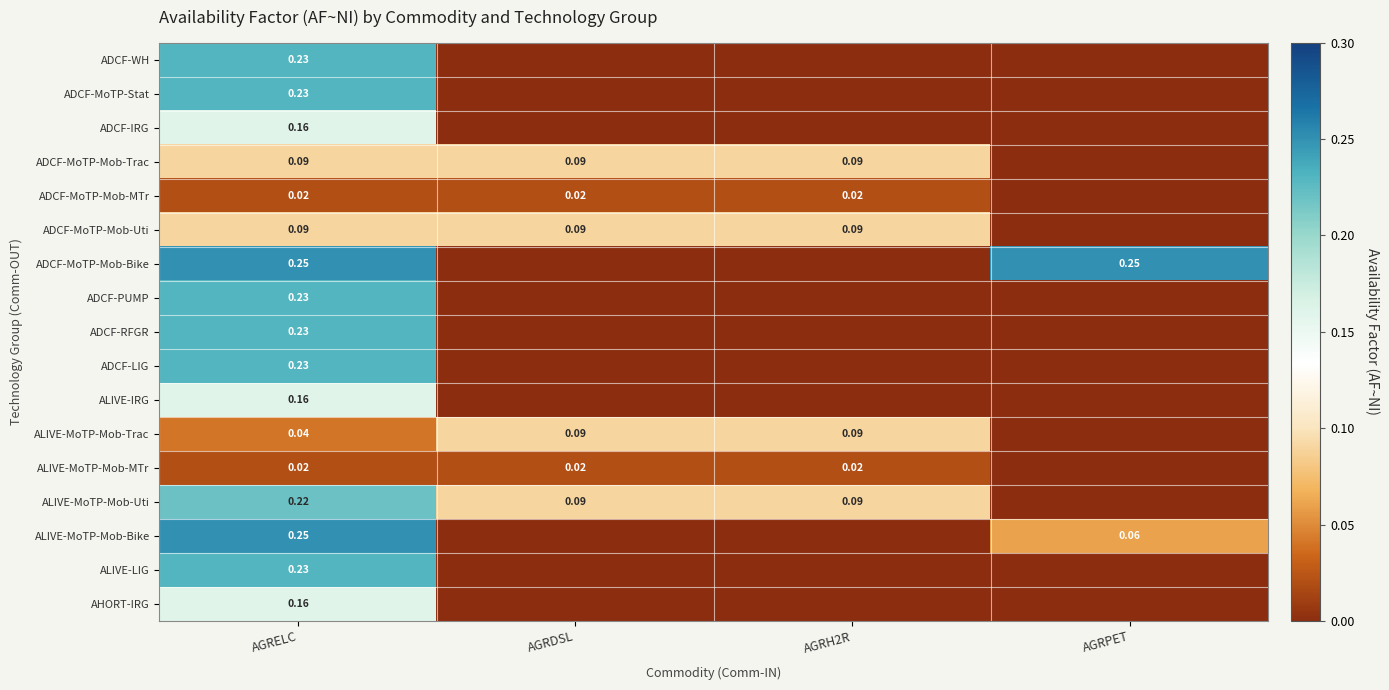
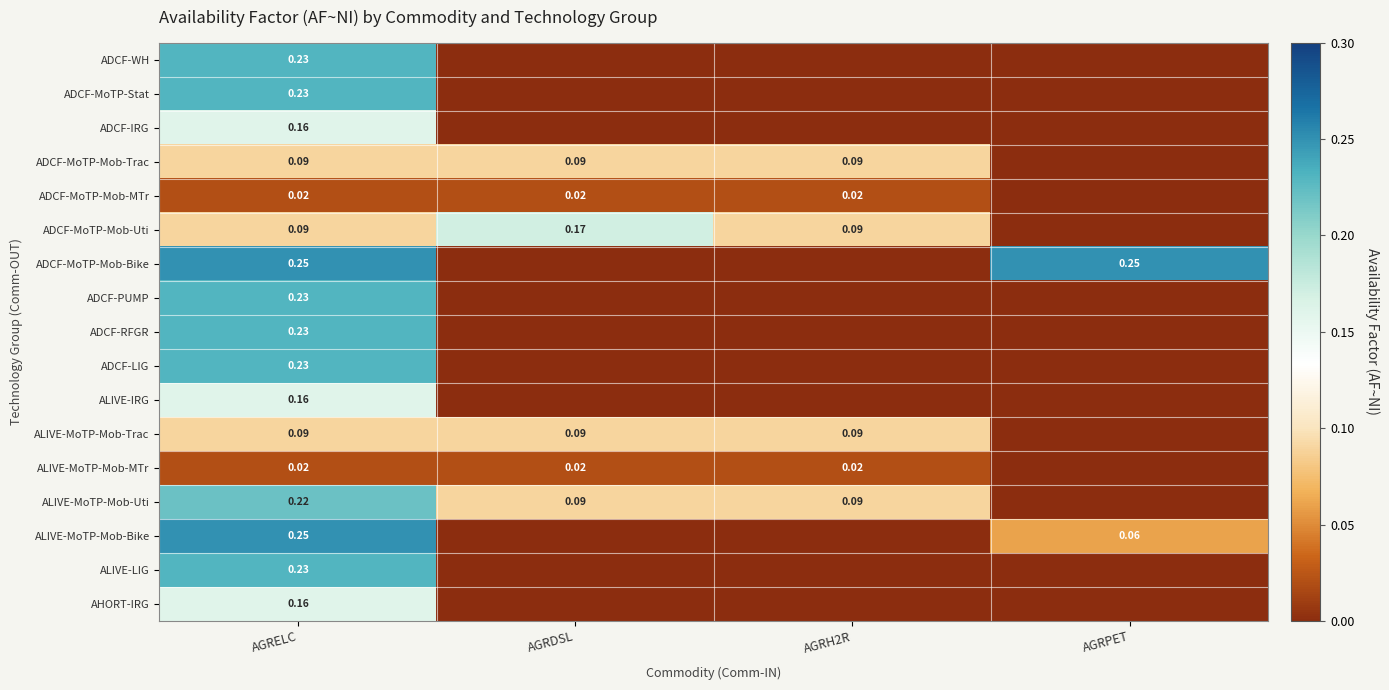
ADCF-MoTP-Mob-Uti, AGRDSL: 0.09 -> 0.17
ALIVE-MoTP-Mob-Trac, AGRELC: 0.04 -> 0.09
